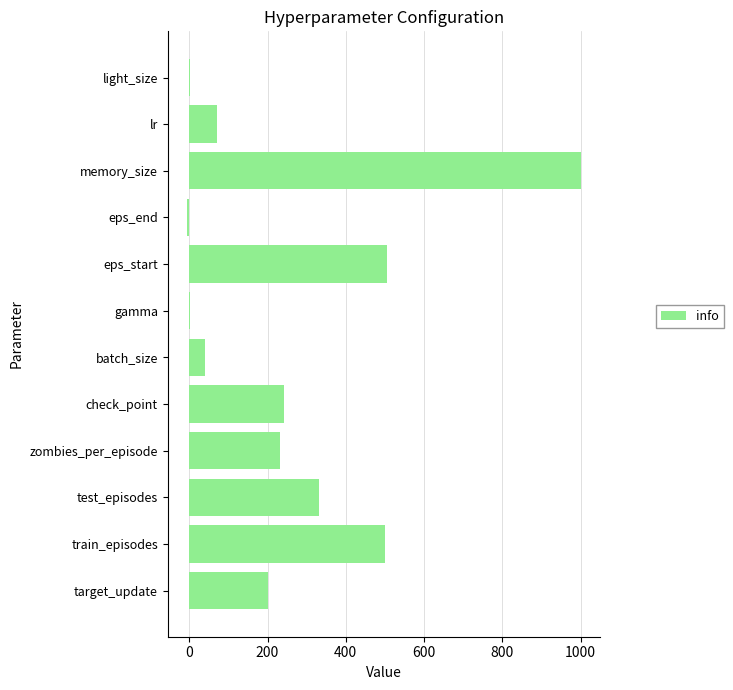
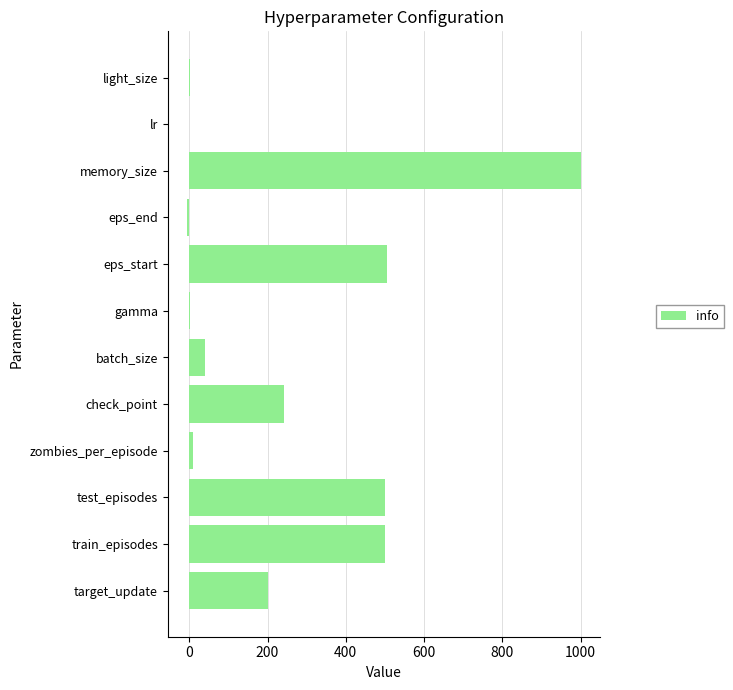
lr: 70 -> 0
zombies_per_episode: 230 -> 10
test_episodes: 330 -> 500
